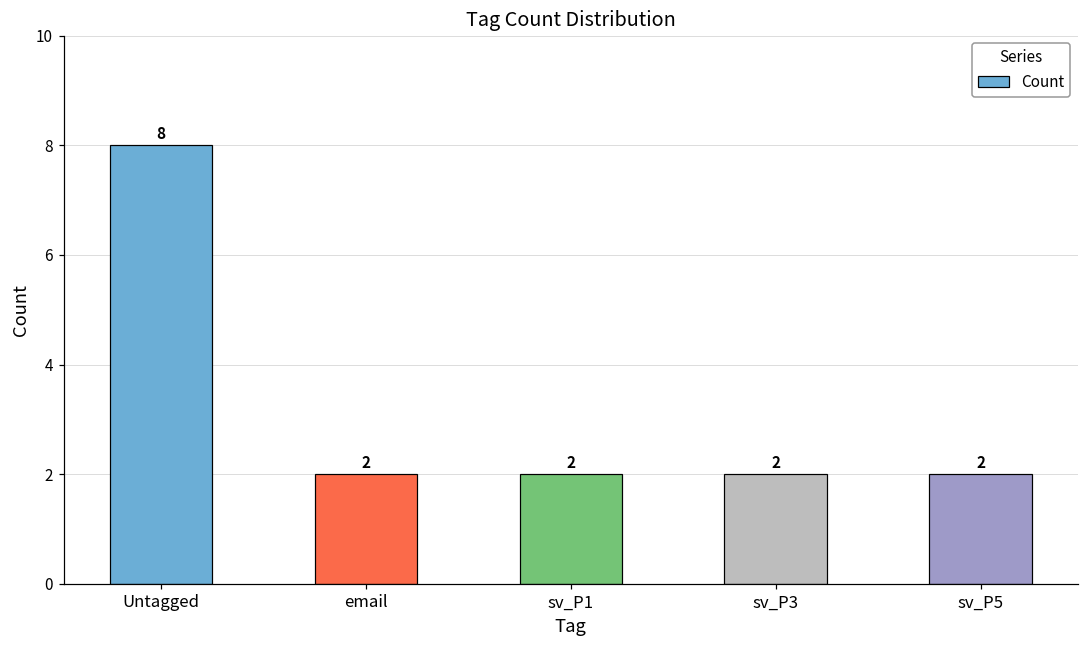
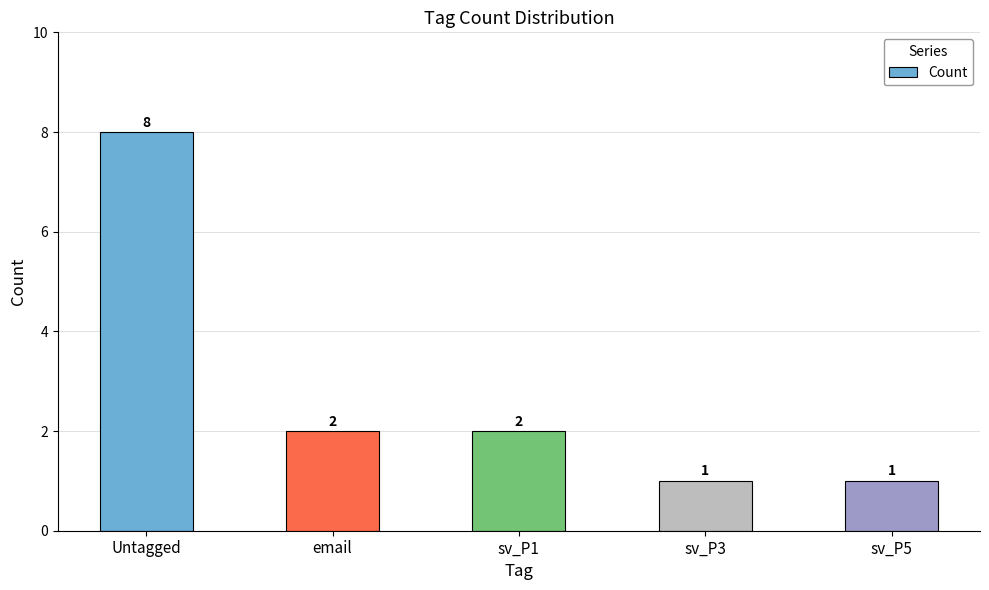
sv_P3: 2 -> 1
sv_P5: 2 -> 1
